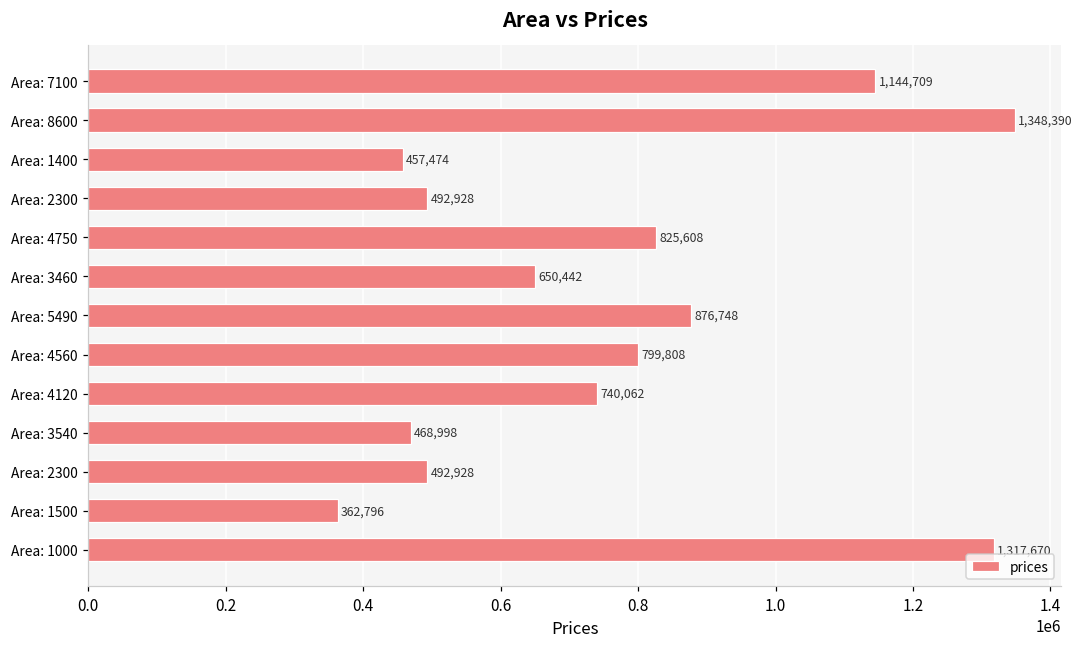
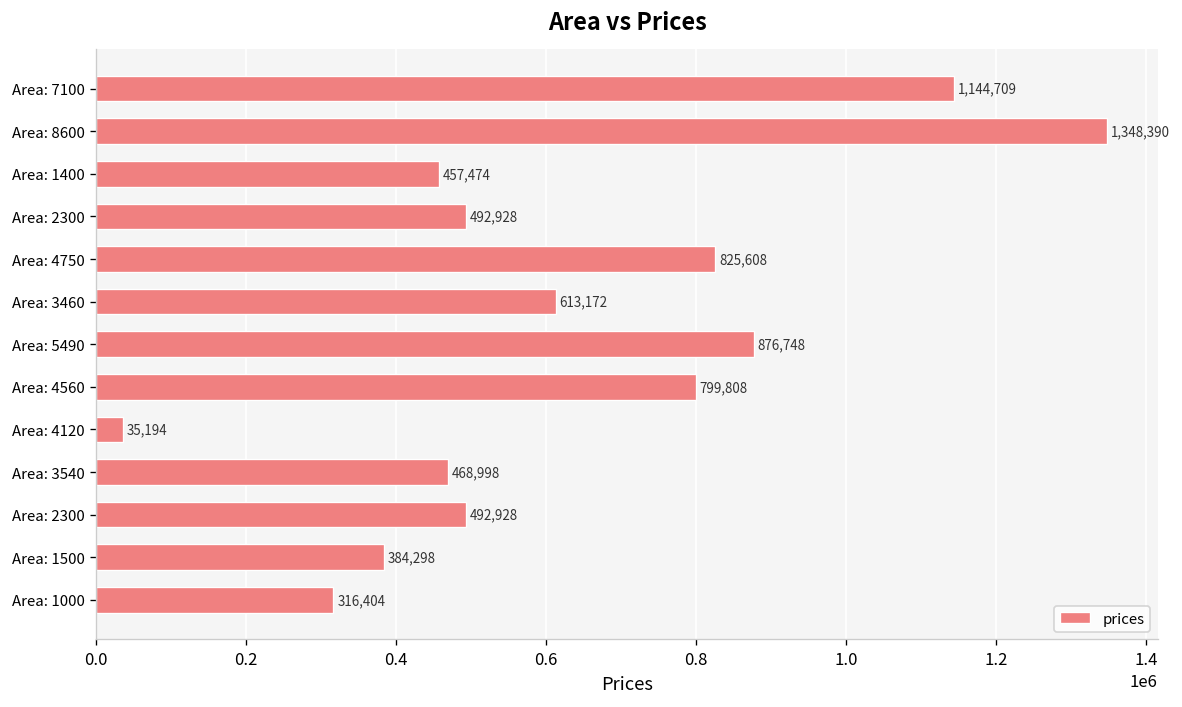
Area: 3460: 650,442 -> 613,172
Area: 4120: 740,062 -> 35,194
Area: 1500: 362,796 -> 384,298
Area: 1000: 1,317,670 -> 316,404
